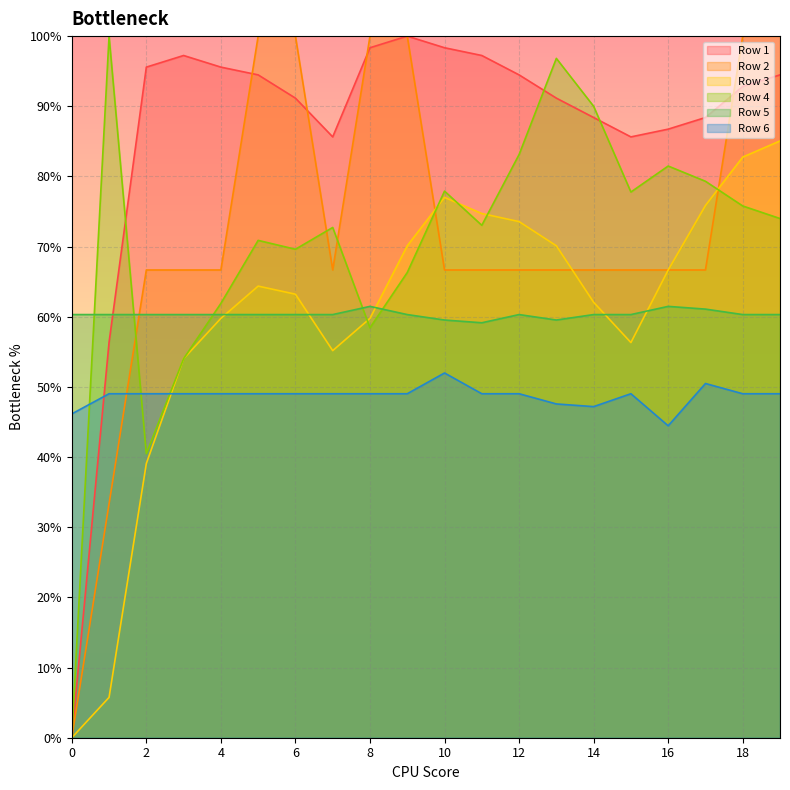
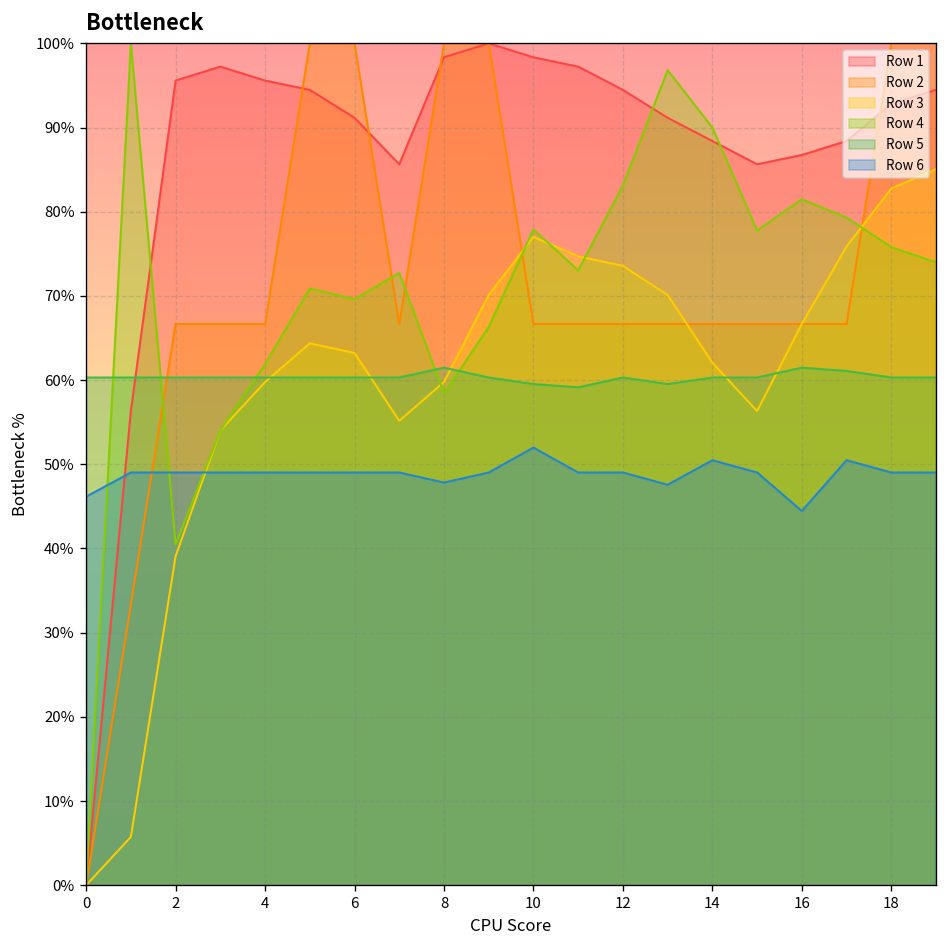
Row 6, 8: 49% -> 48%
Row 6, 14: 47% -> 50%
